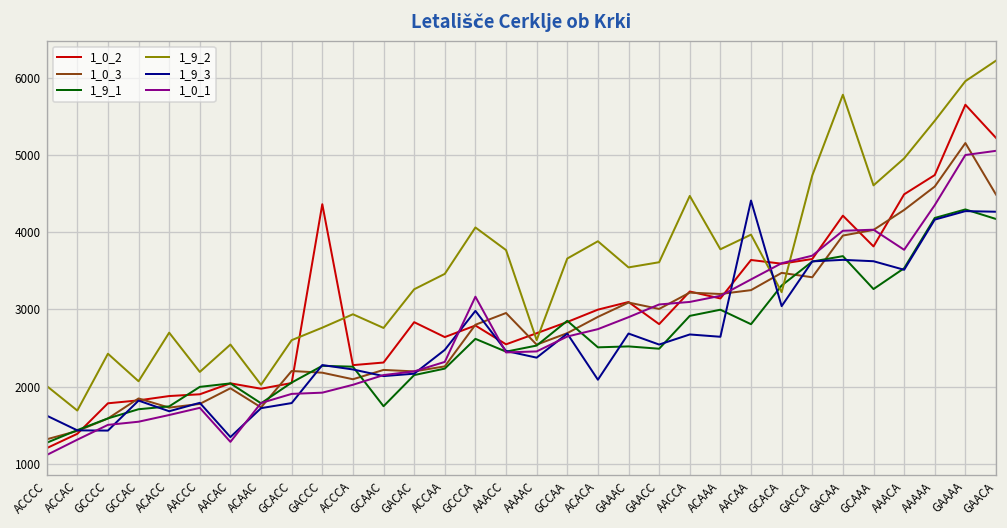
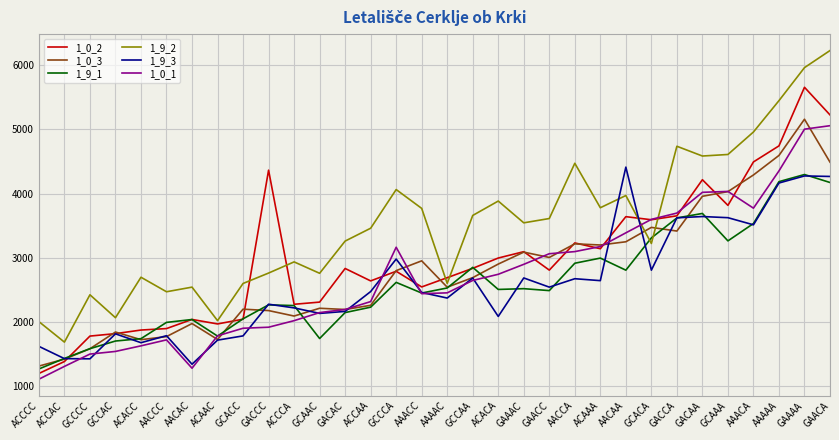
1_9_2, AACCC: 2200 -> 2500
1_9_3, GCACA: 3000 -> 2800
1_9_2, GACAA: 5800 -> 4600
